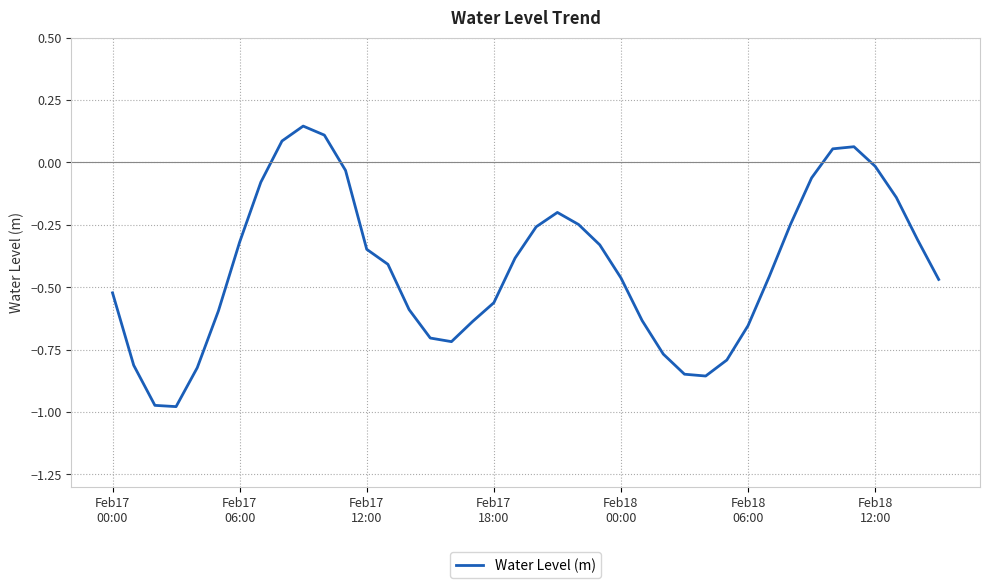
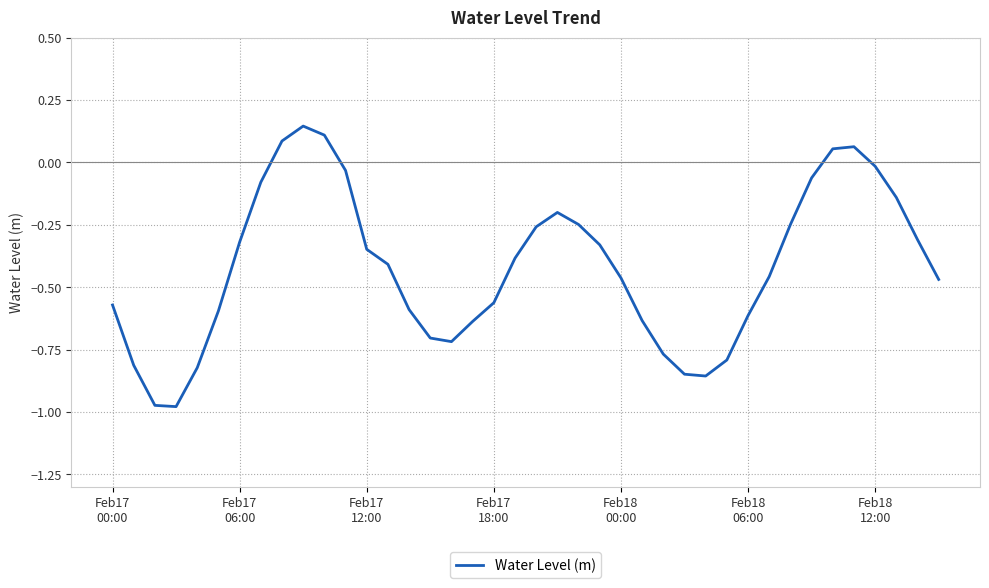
Feb17 00:00: -0.52 -> -0.57
Feb18 06:00: -0.65 -> -0.61
